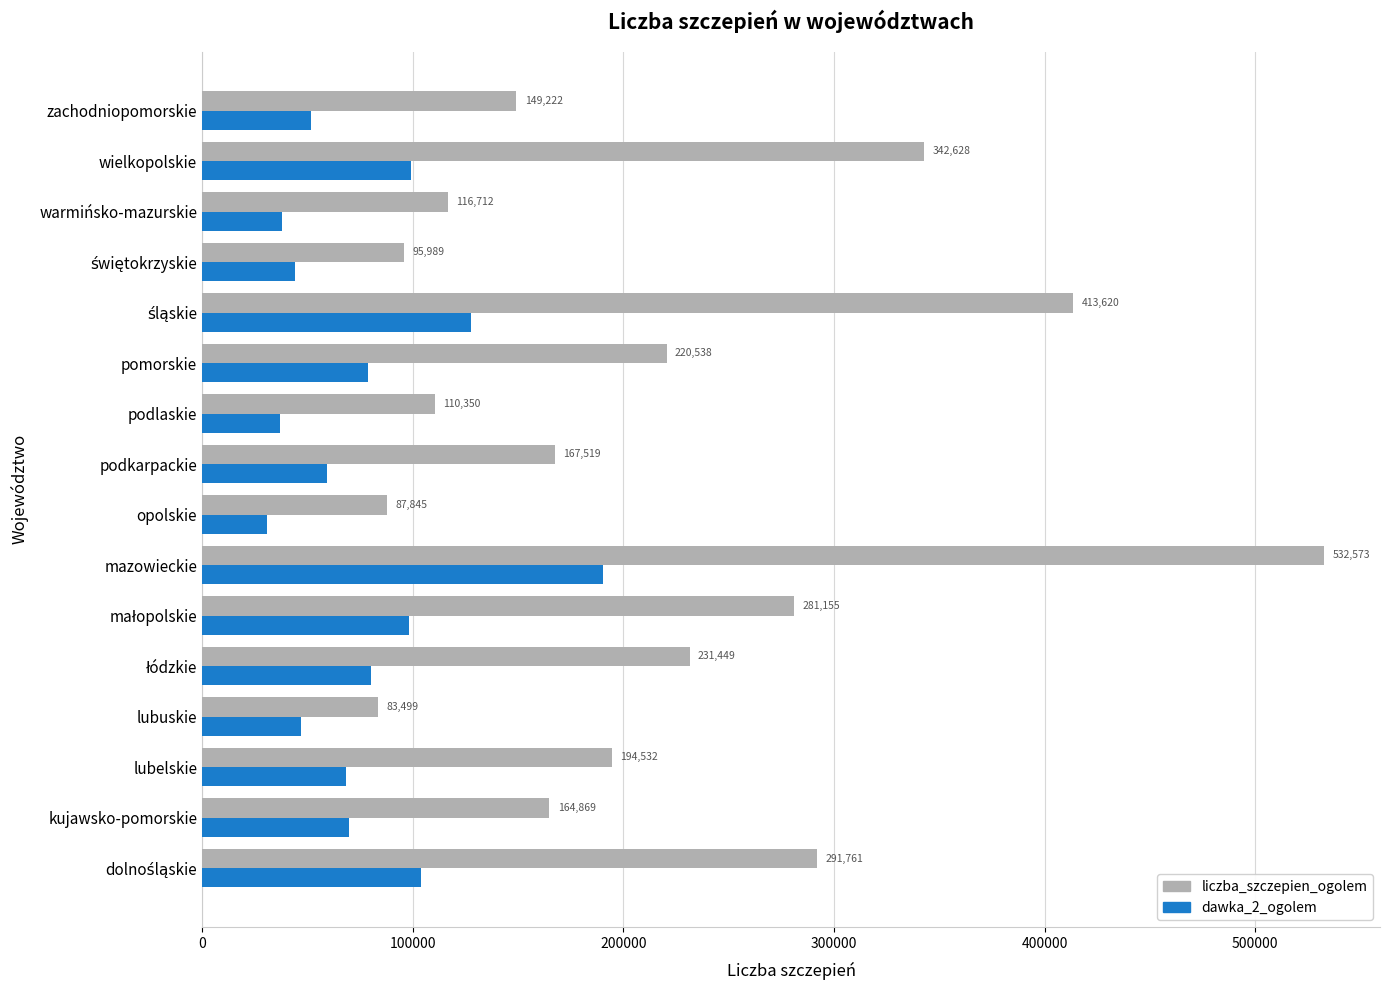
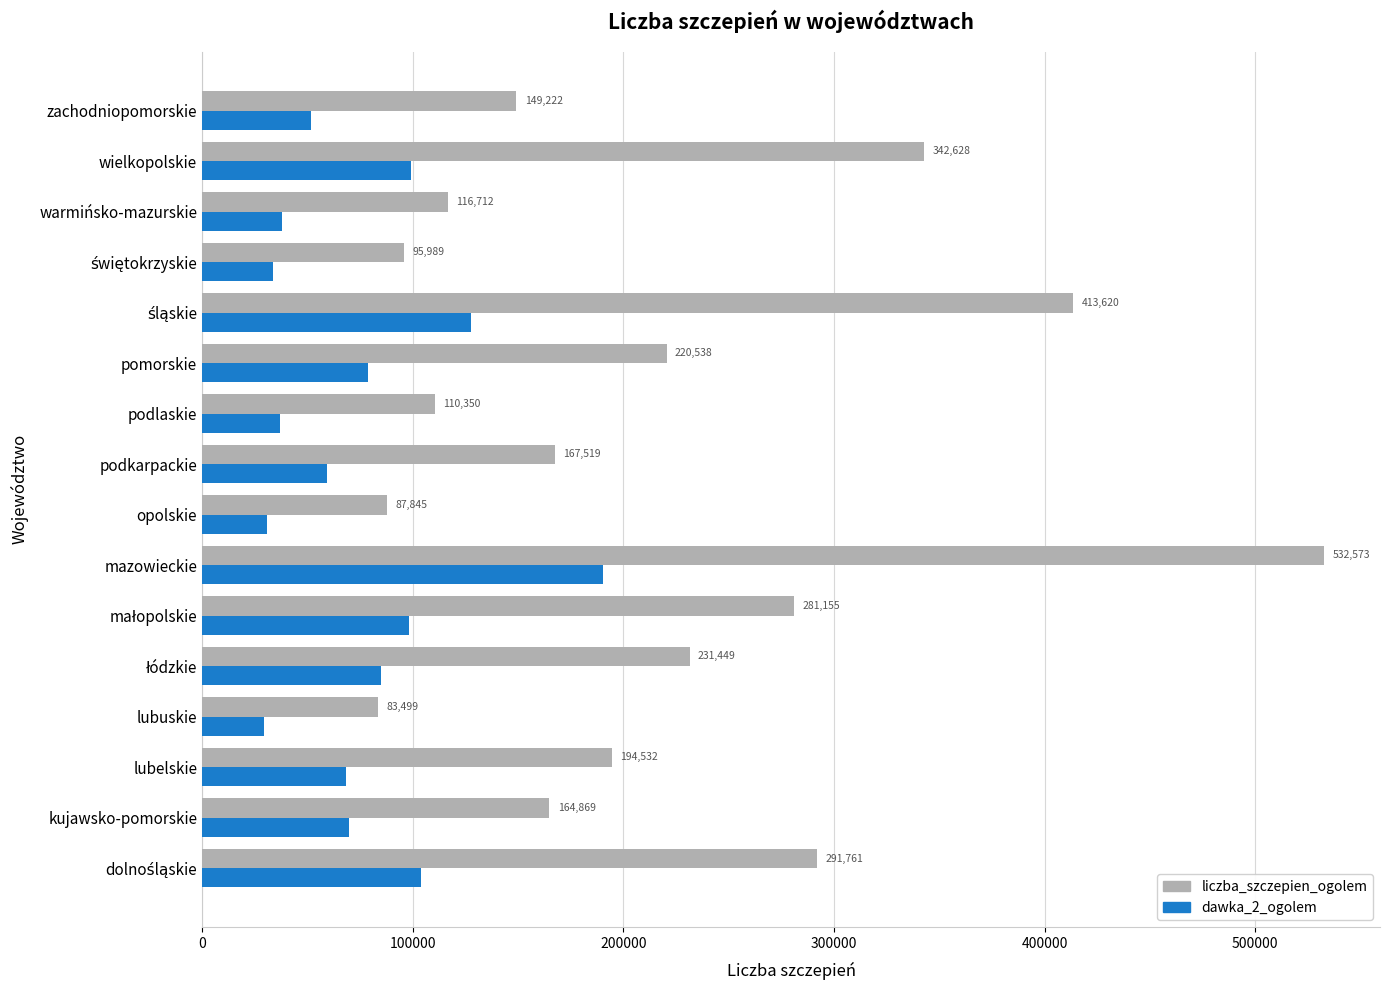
dawka_2_ogolem, świętokrzyskie: 44000 -> 33000
dawka_2_ogolem, łódzkie: 80000 -> 85000
dawka_2_ogolem, lubuskie: 47000 -> 30000
